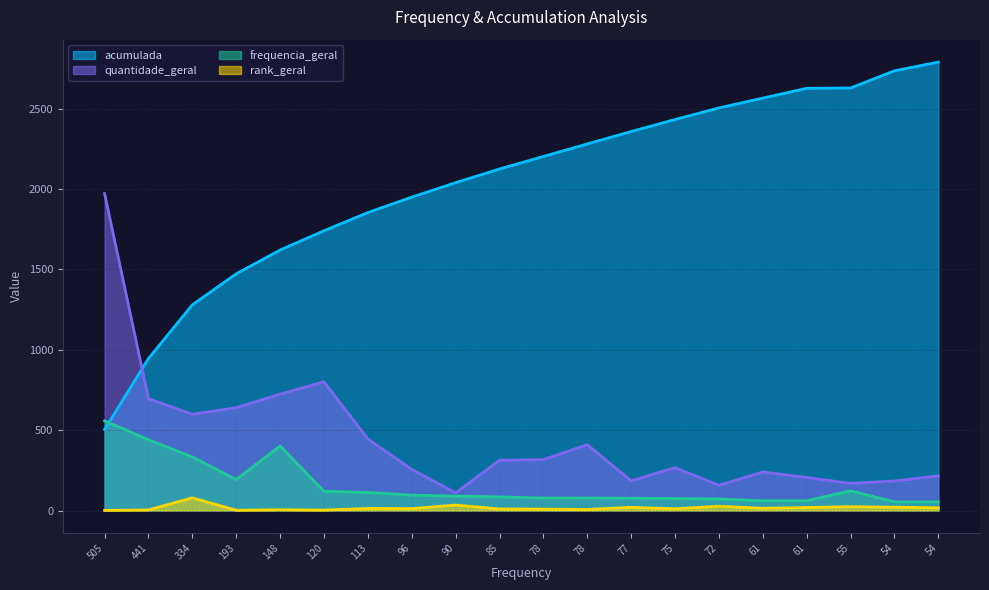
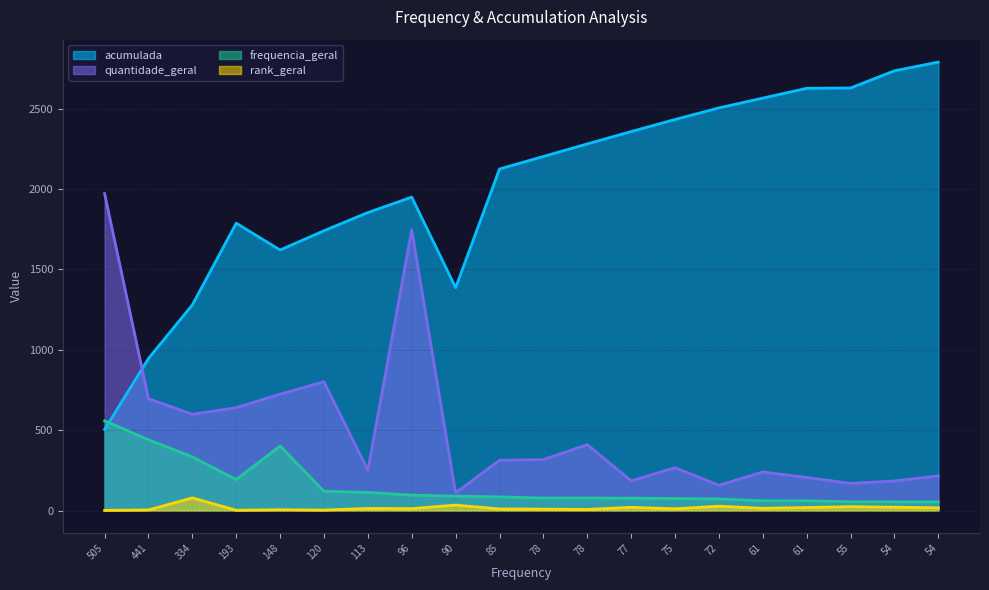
acumulada, 193: 1470 -> 1790
quantidade_geral, 113: 450 -> 250
quantidade_geral, 96: 260 -> 1750
acumulada, 90: 2040 -> 1390
frequencia_geral, 55: 120 -> 60
